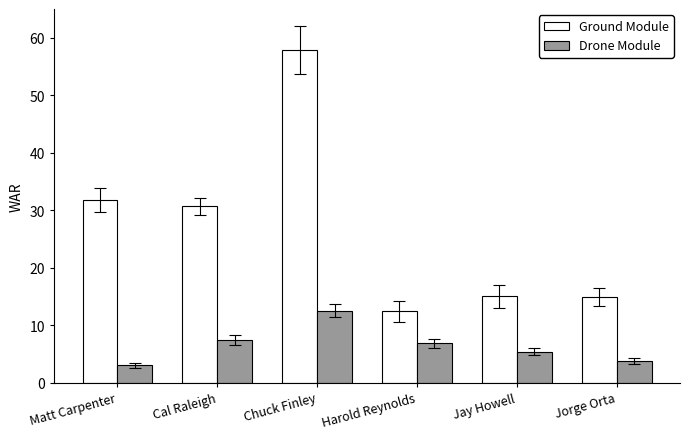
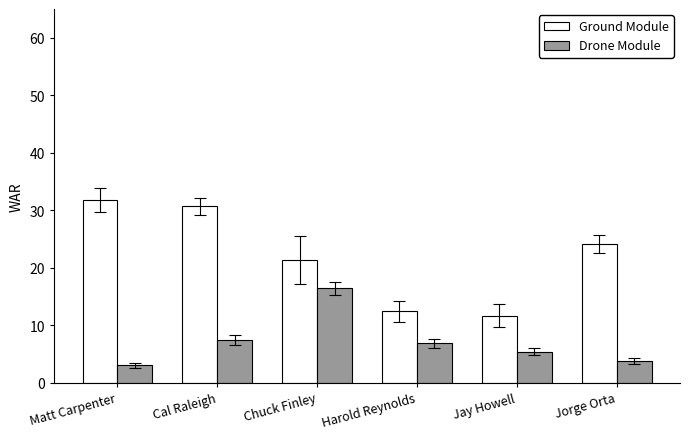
Ground Module, Chuck Finley: 58 -> 21
Drone Module, Chuck Finley: 13 -> 16
Ground Module, Jay Howell: 15 -> 12
Ground Module, Jorge Orta: 15 -> 24
